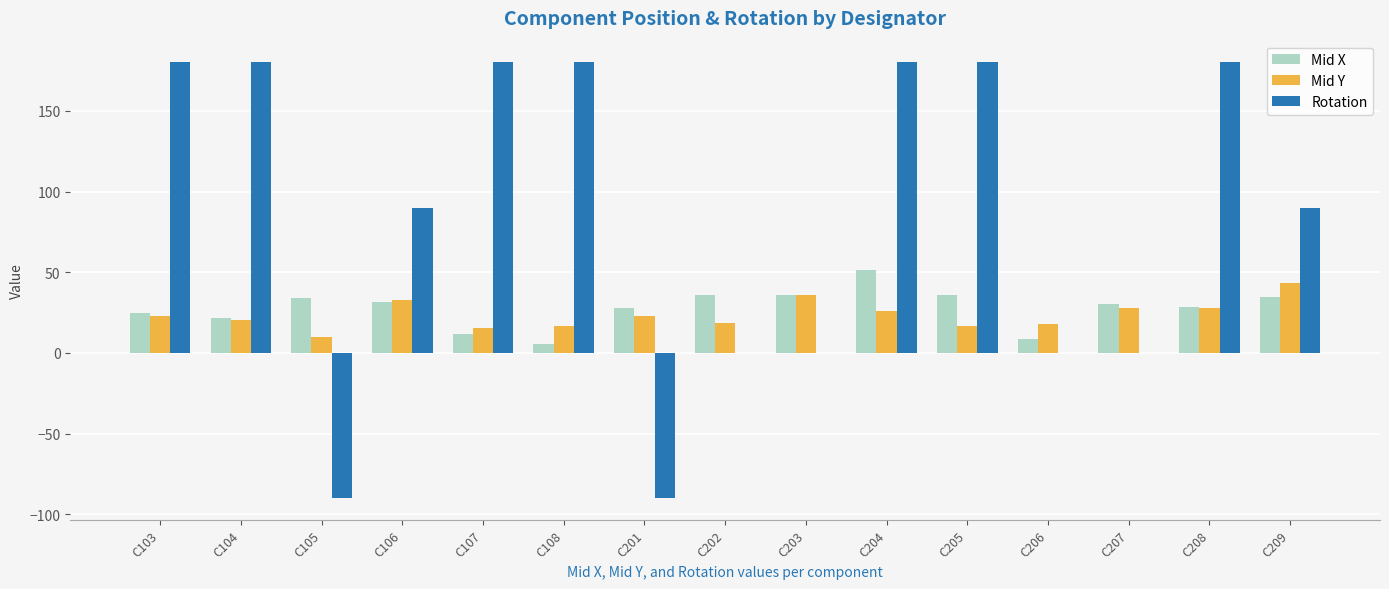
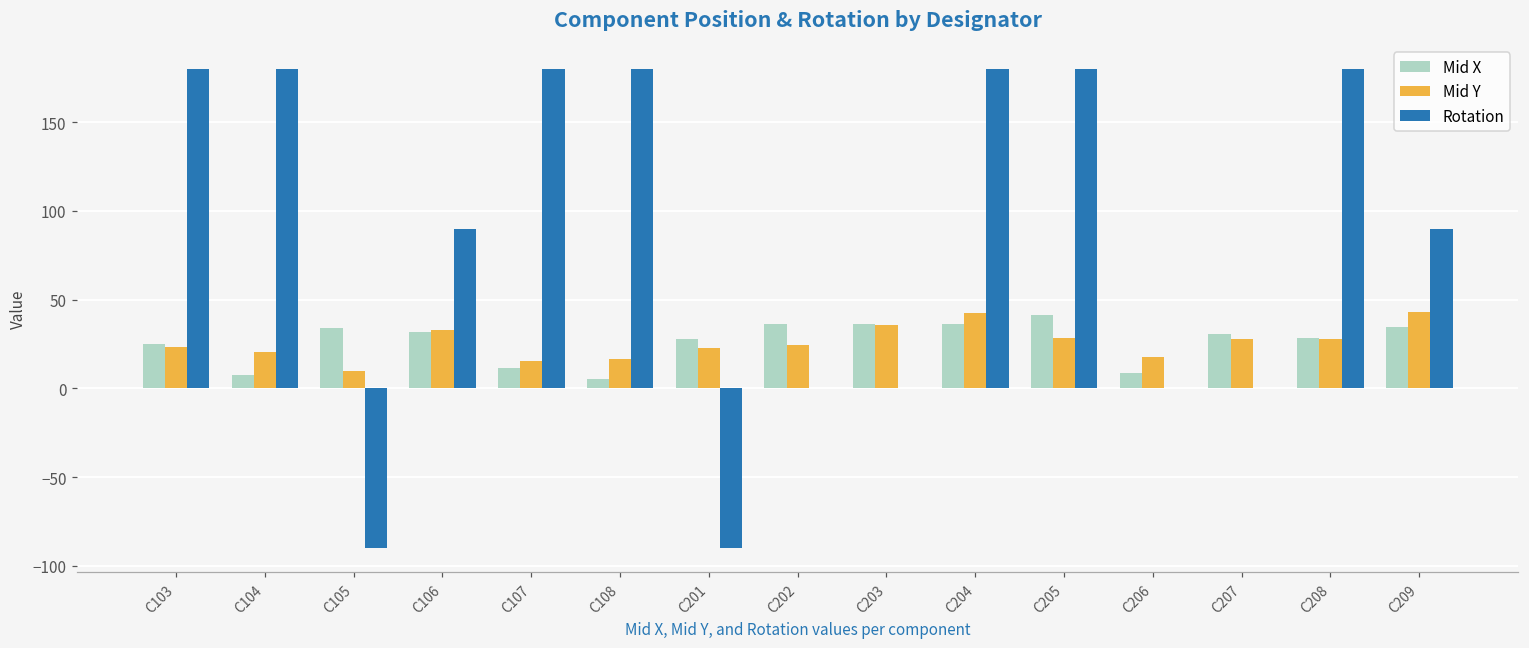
Mid X, C104: 21 -> 8
Mid Y, C202: 18 -> 24
Mid X, C204: 51 -> 36
Mid Y, C204: 26 -> 42
Mid X, C205: 36 -> 41
Mid Y, C205: 17 -> 28
